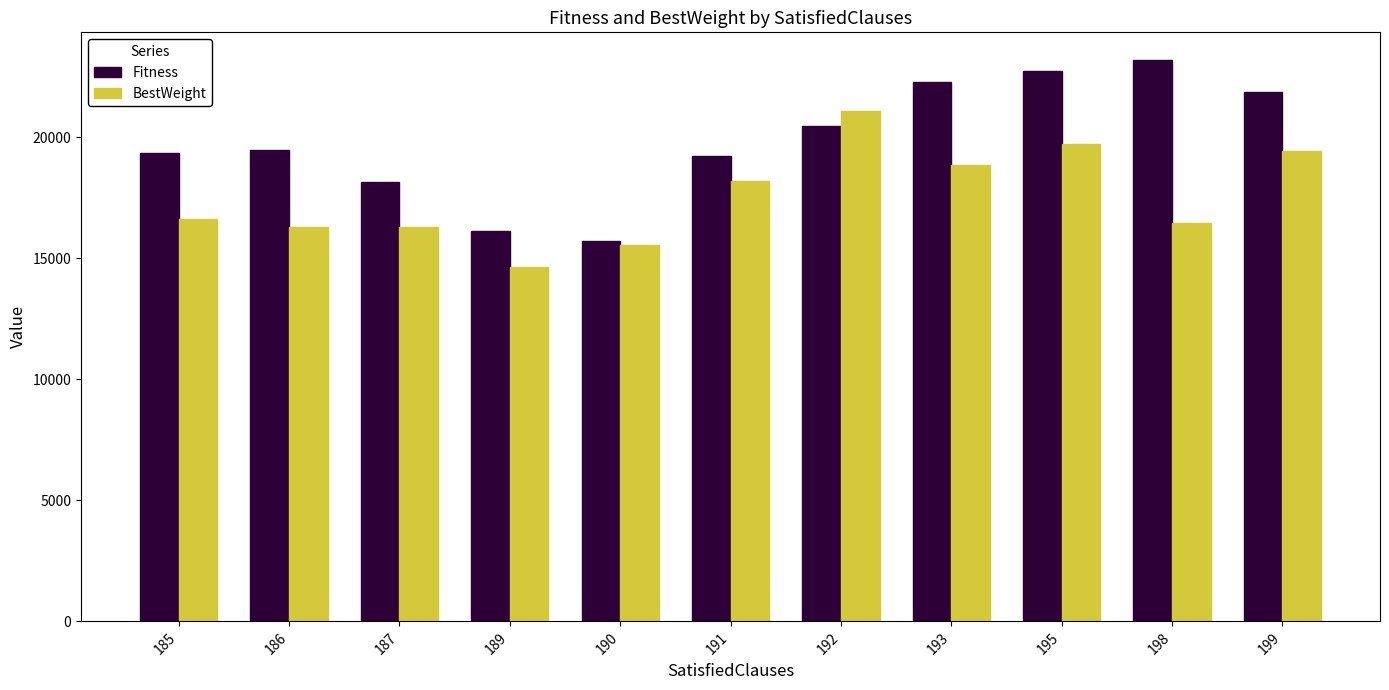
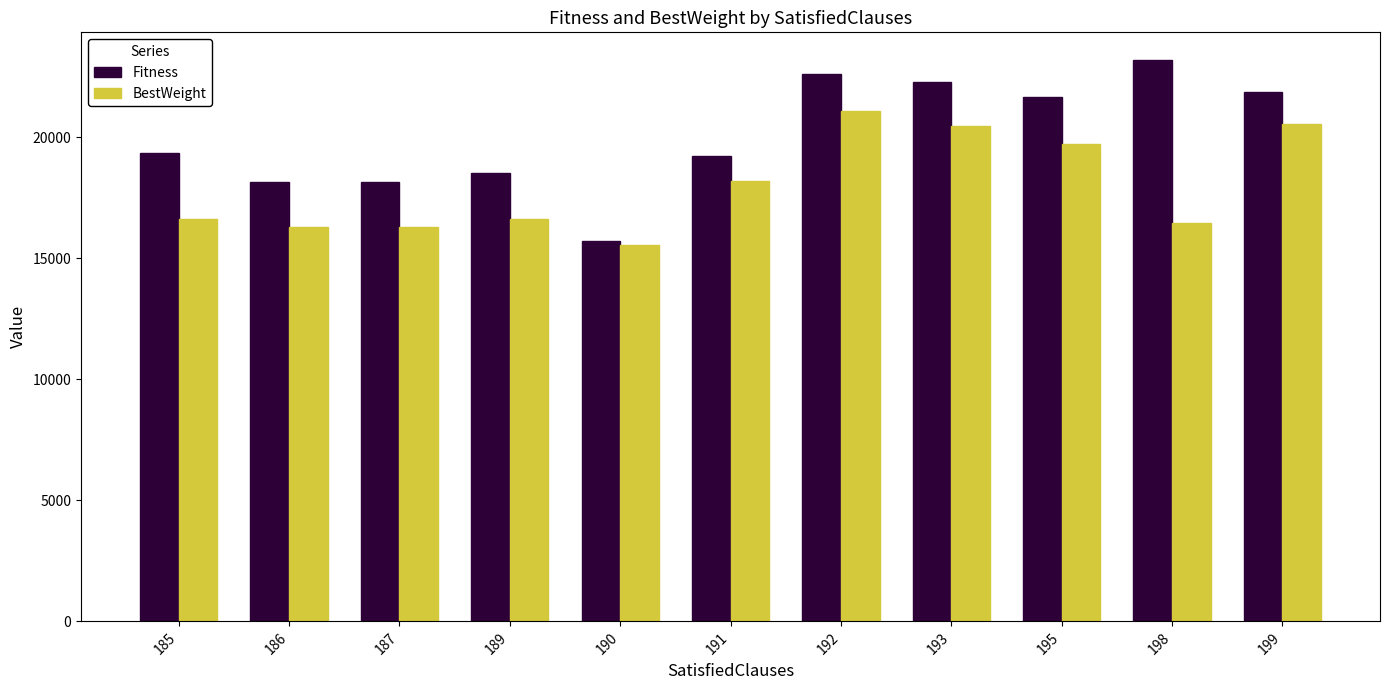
Fitness, 186: 19500 -> 18100
Fitness, 189: 16100 -> 18500
BestWeight, 189: 14600 -> 16600
Fitness, 192: 20500 -> 22600
BestWeight, 193: 18800 -> 20500
Fitness, 195: 22700 -> 21700
BestWeight, 199: 19400 -> 20600
